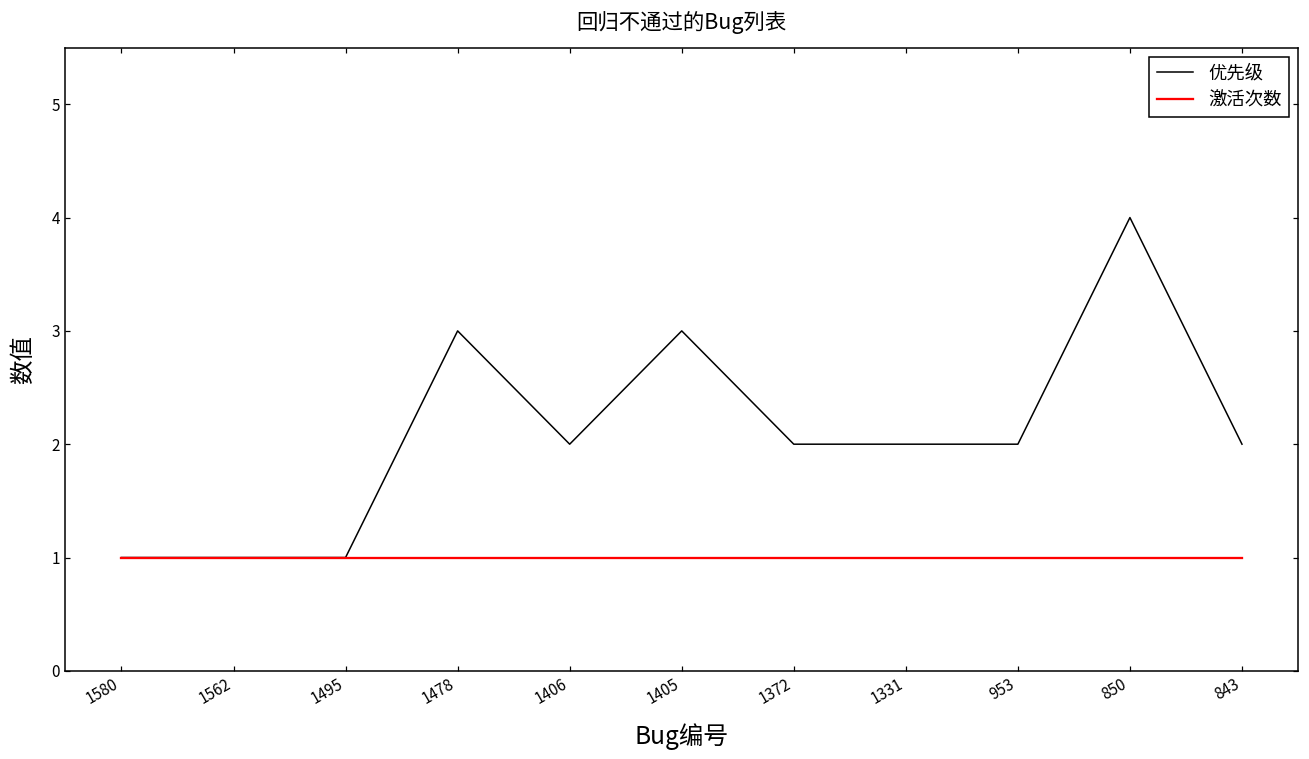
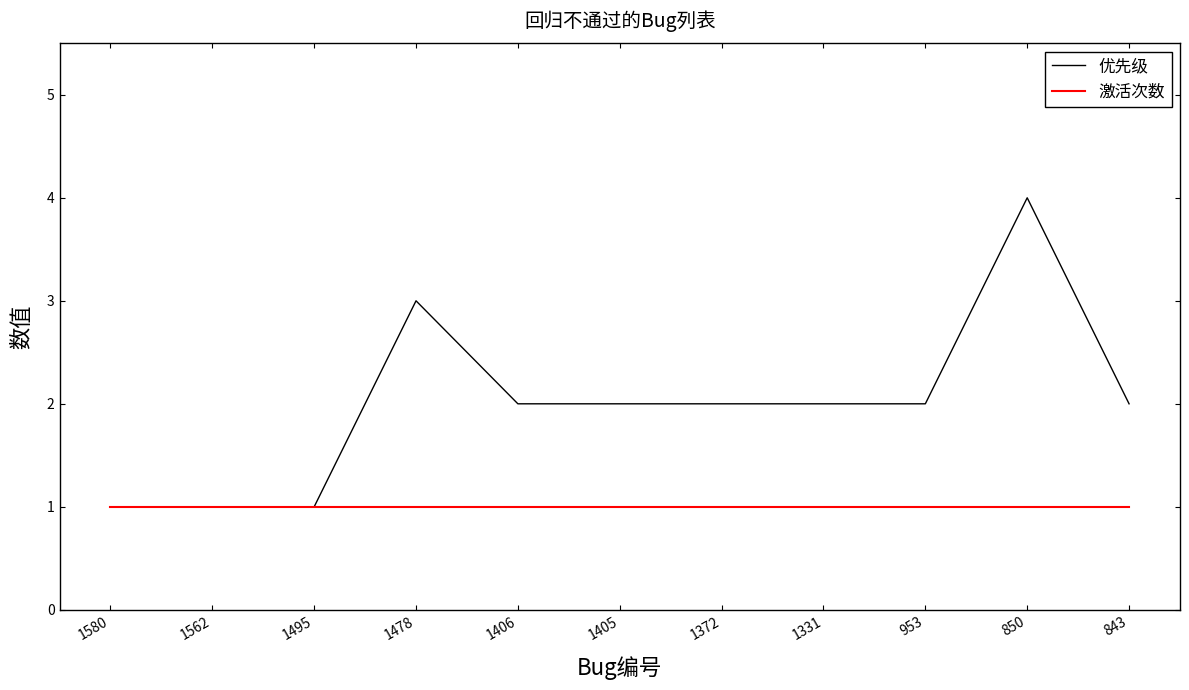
优先级, 1405: 3 -> 2
